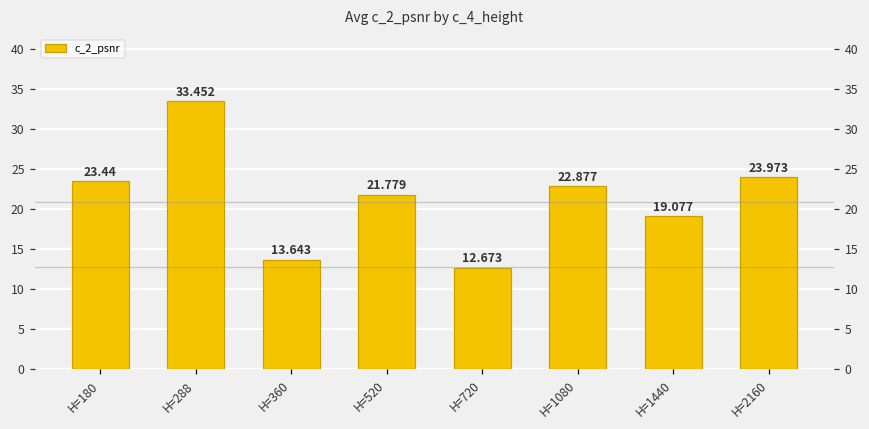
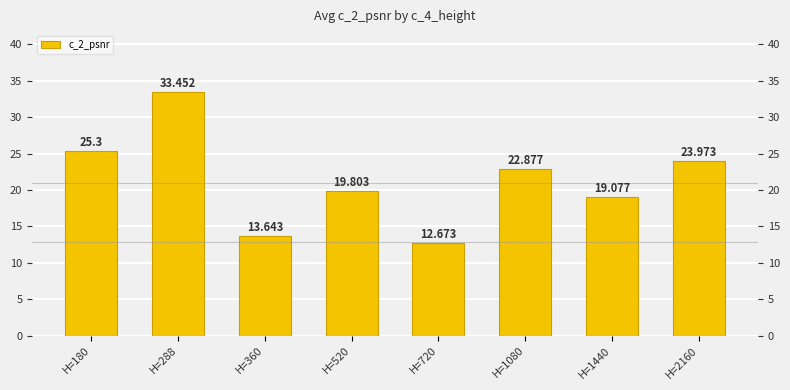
H=180: 23.44 -> 25.3
H=520: 21.779 -> 19.803
